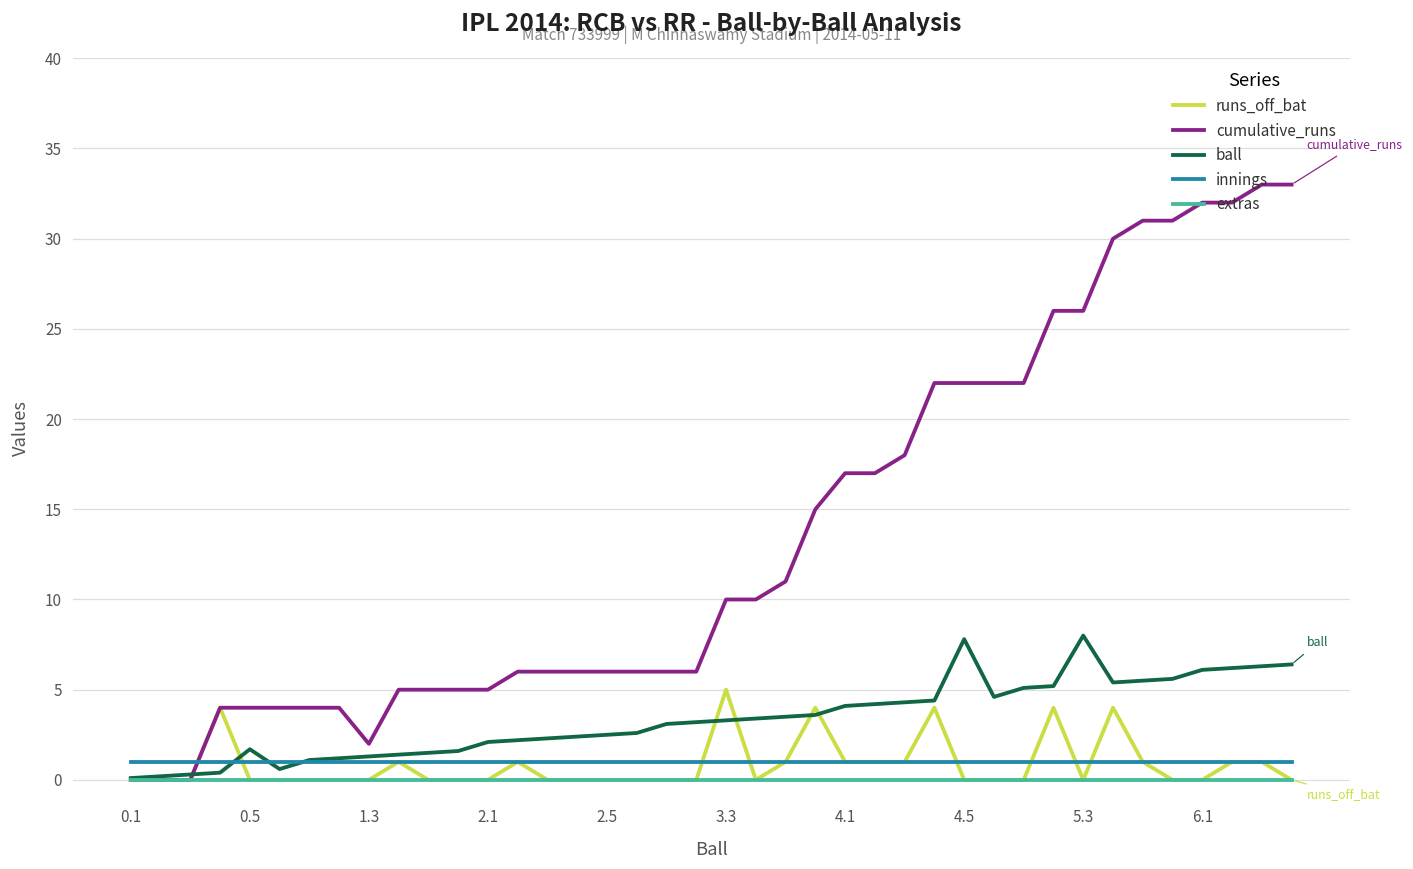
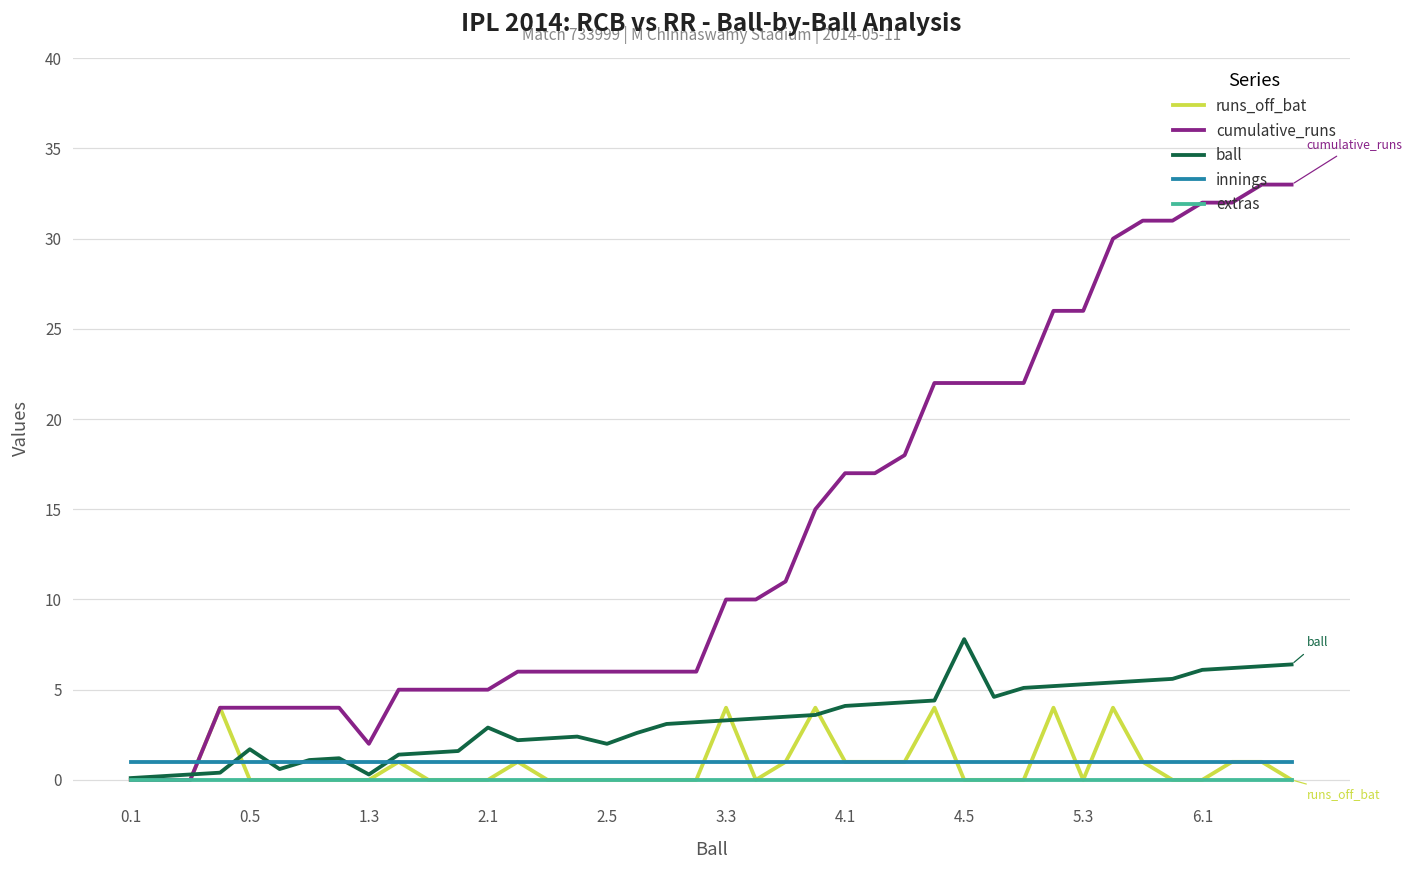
ball, 1.3: 1.3 -> 0.3
ball, 2.1: 2.1 -> 2.9
ball, 2.5: 2.5 -> 2.0
runs_off_bat, 3.3: 5 -> 4
ball, 5.3: 8.0 -> 5.3
